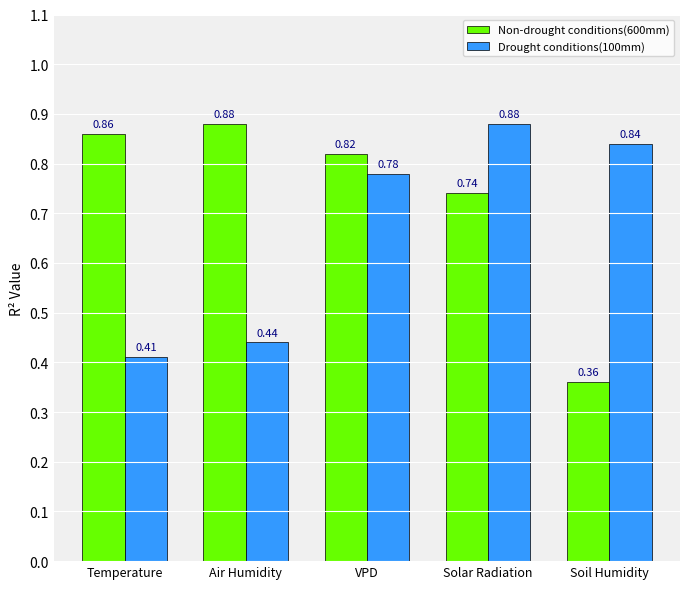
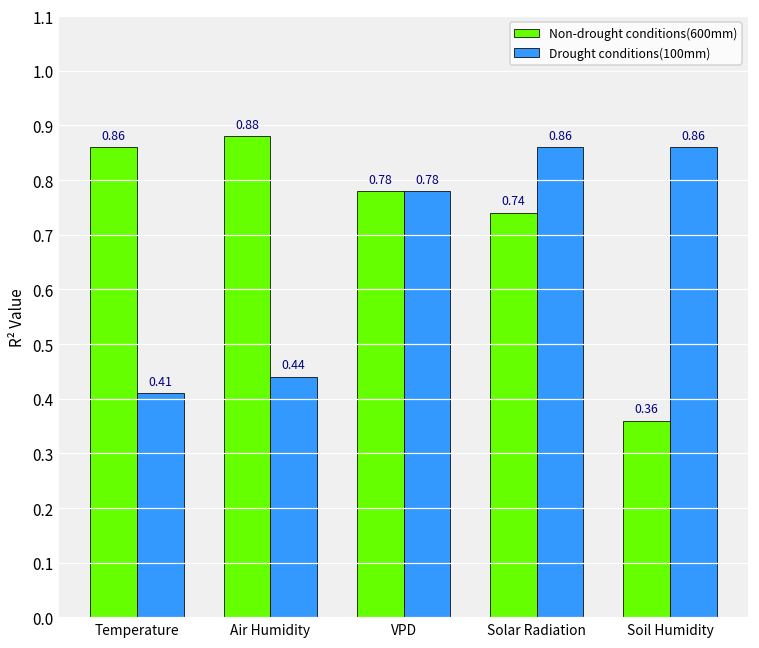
Non-drought conditions(600mm), VPD: 0.82 -> 0.78
Drought conditions(100mm), Solar Radiation: 0.88 -> 0.86
Drought conditions(100mm), Soil Humidity: 0.84 -> 0.86
